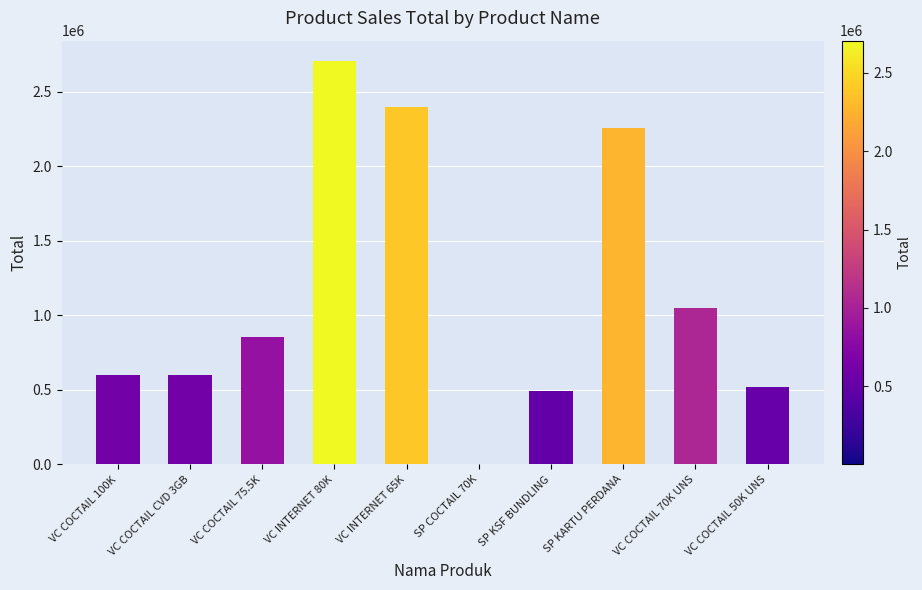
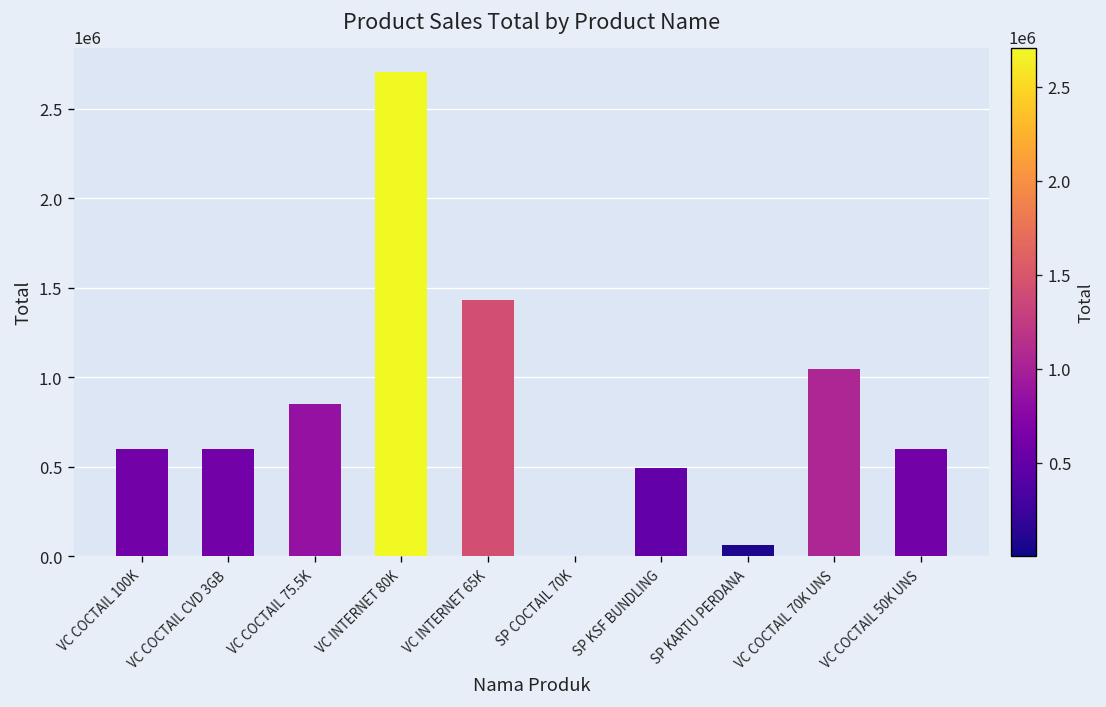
VC INTERNET 65K: 2390000 -> 1430000
SP KARTU PERDANA: 2260000 -> 70000
VC COCTAIL 50K UNS: 520000 -> 600000
